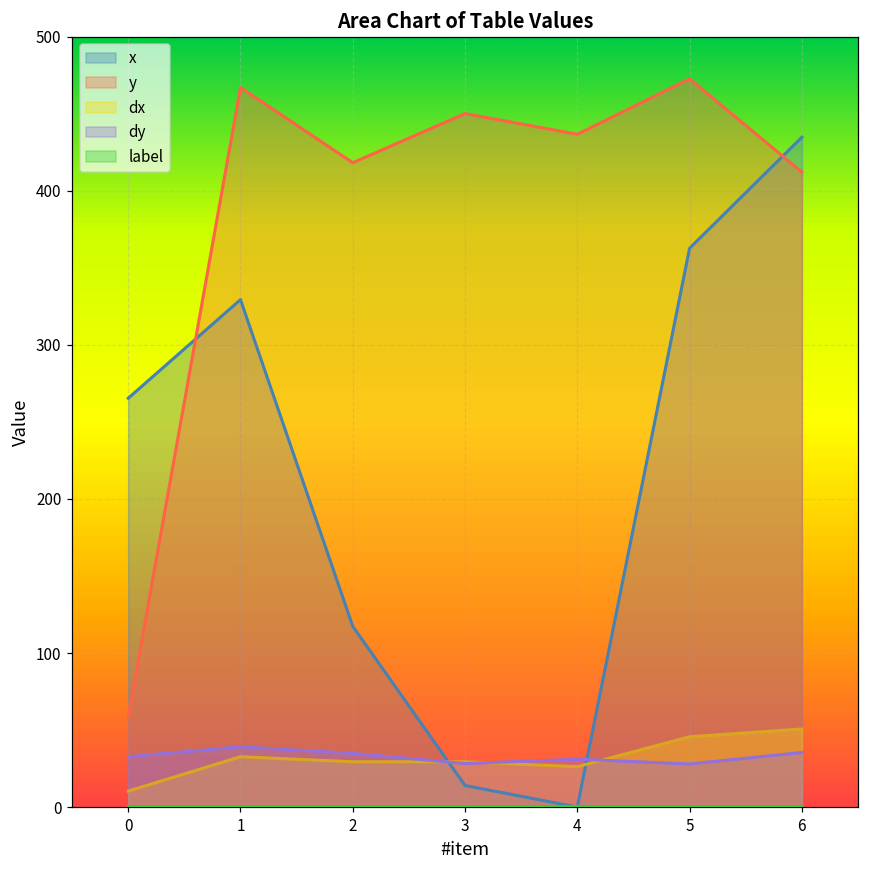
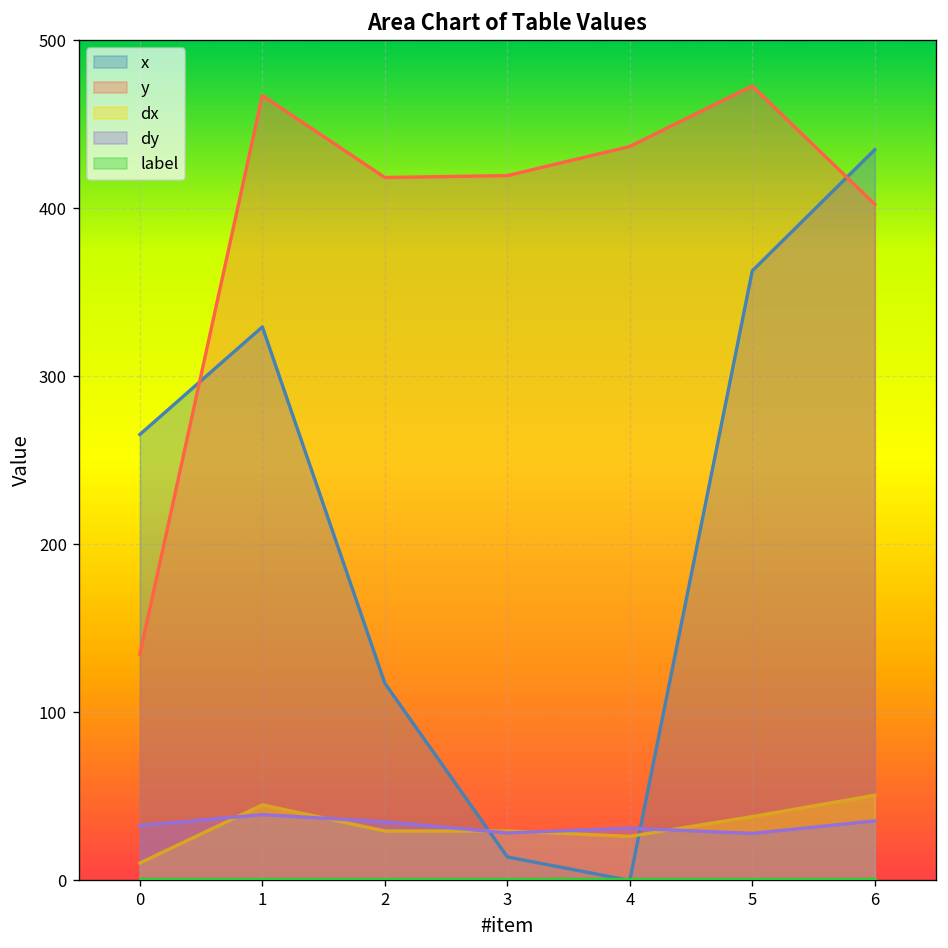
y, 0: 59 -> 135
dx, 1: 33 -> 45
y, 3: 450 -> 419
dx, 5: 46 -> 38
y, 6: 412 -> 402
